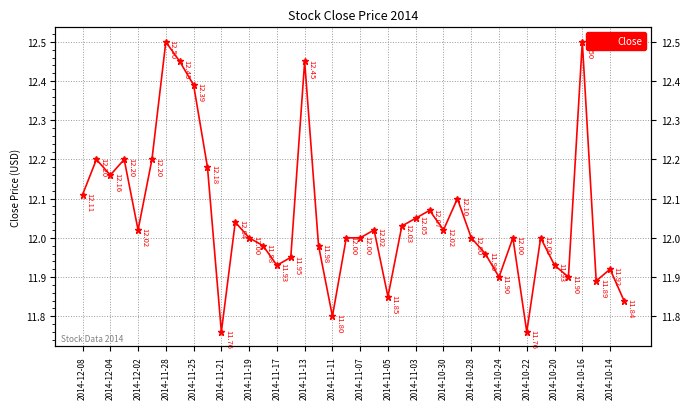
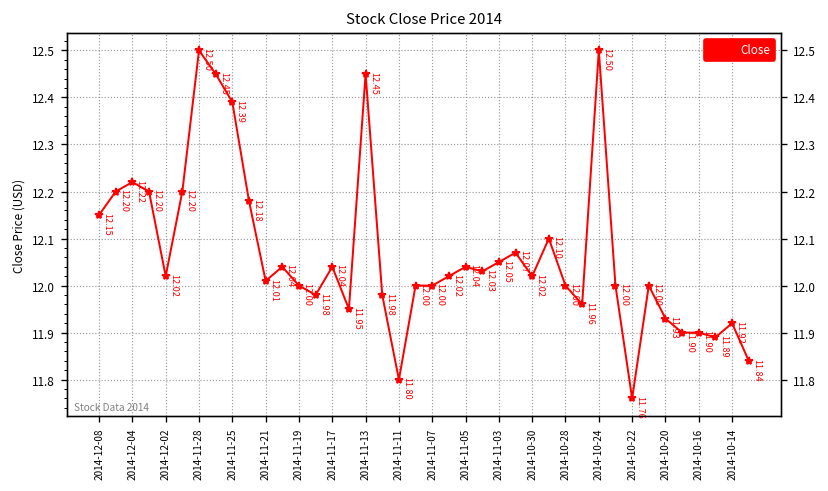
2014-12-08: 12.11 -> 12.15
2014-12-04: 12.16 -> 12.22
2014-11-21: 11.76 -> 12.01
2014-11-17: 11.93 -> 12.04
2014-11-05: 11.85 -> 12.04
2014-10-24: 11.90 -> 12.50
2014-10-16: 12.5 -> 11.9
